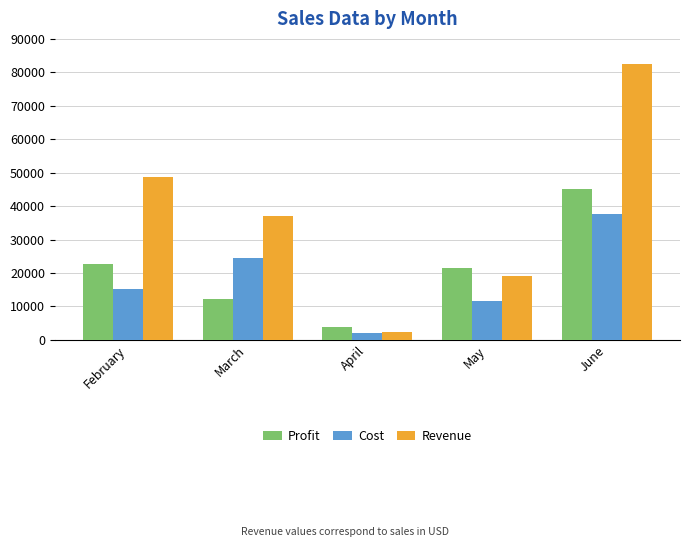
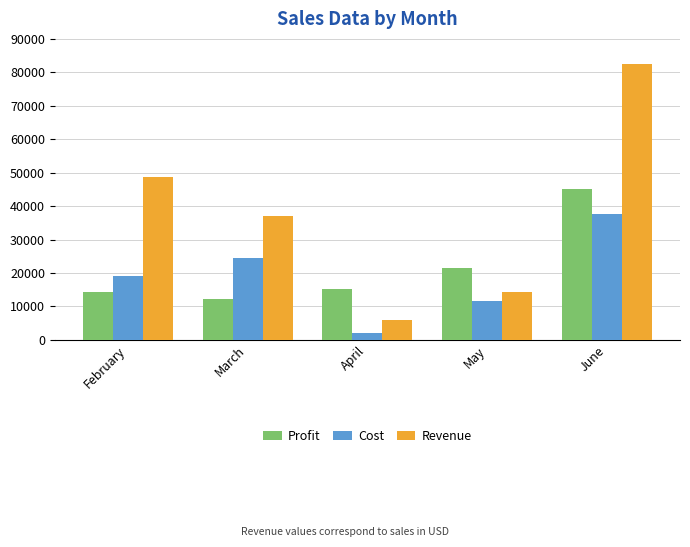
Profit, February: 23000 -> 14000
Cost, February: 15000 -> 19000
Profit, April: 4000 -> 15000
Revenue, April: 2000 -> 6000
Revenue, May: 19000 -> 14000
